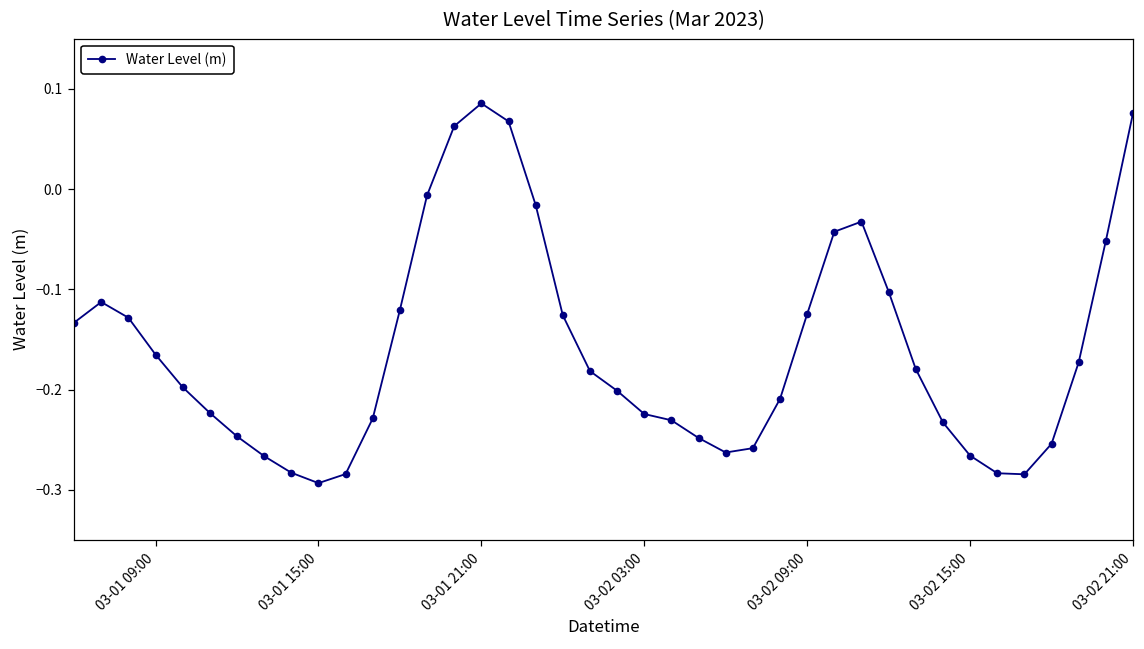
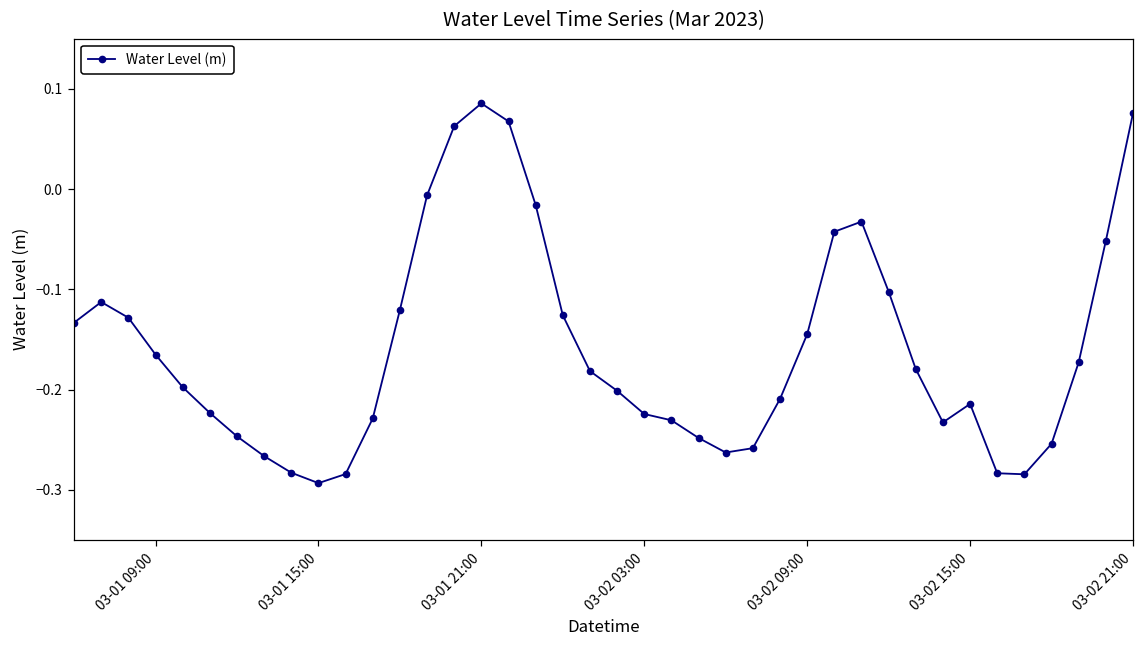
03-02 09:00: -0.12 -> -0.14
03-02 15:00: -0.27 -> -0.21
